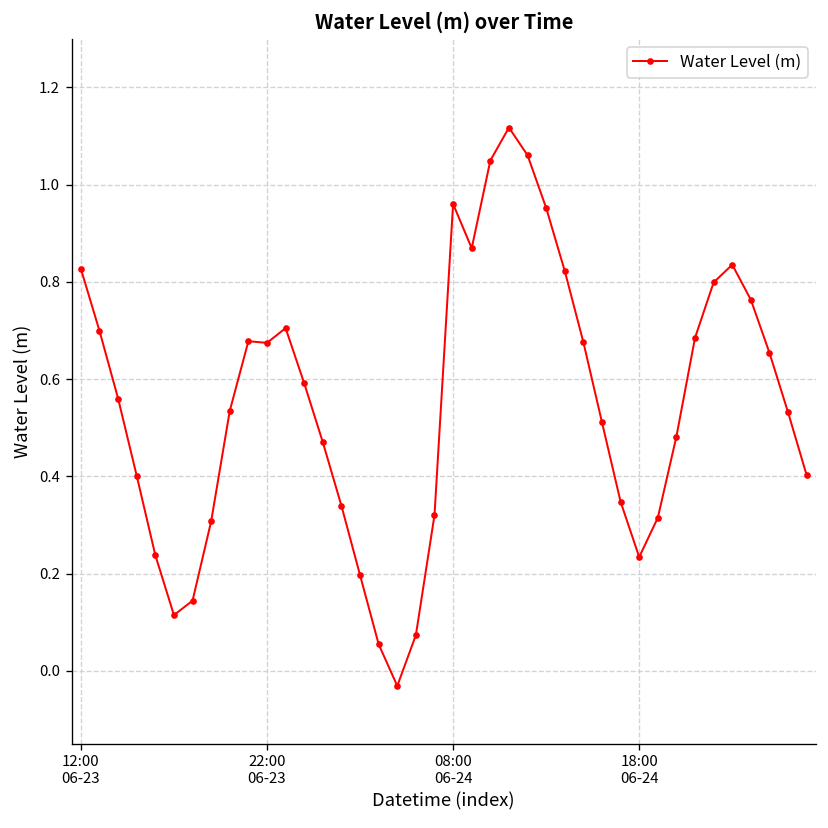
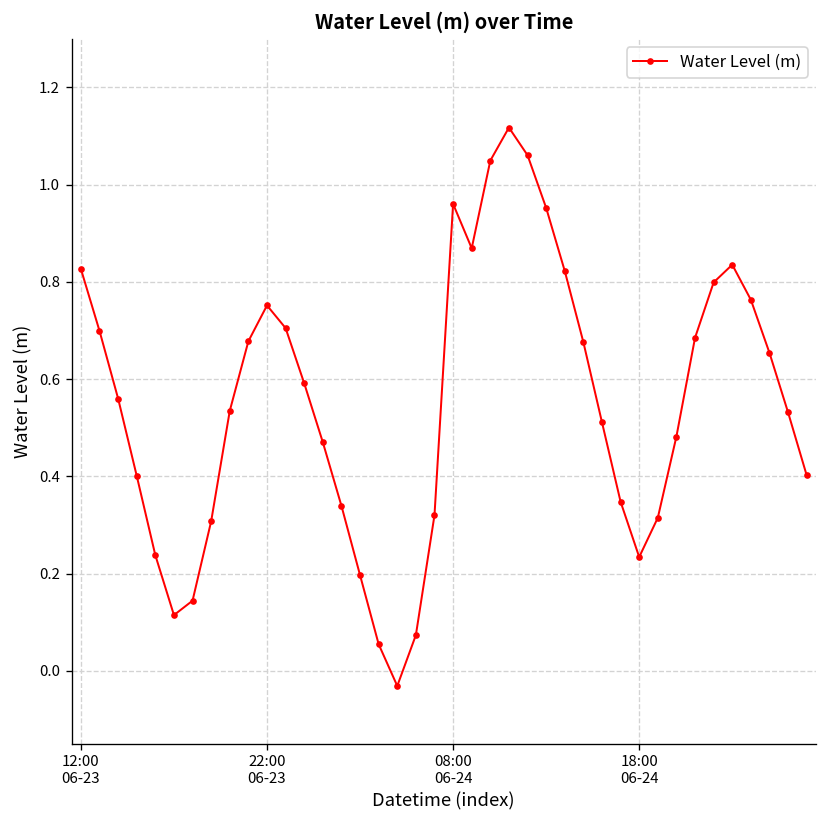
22:00 06-23: 0.67 -> 0.75
